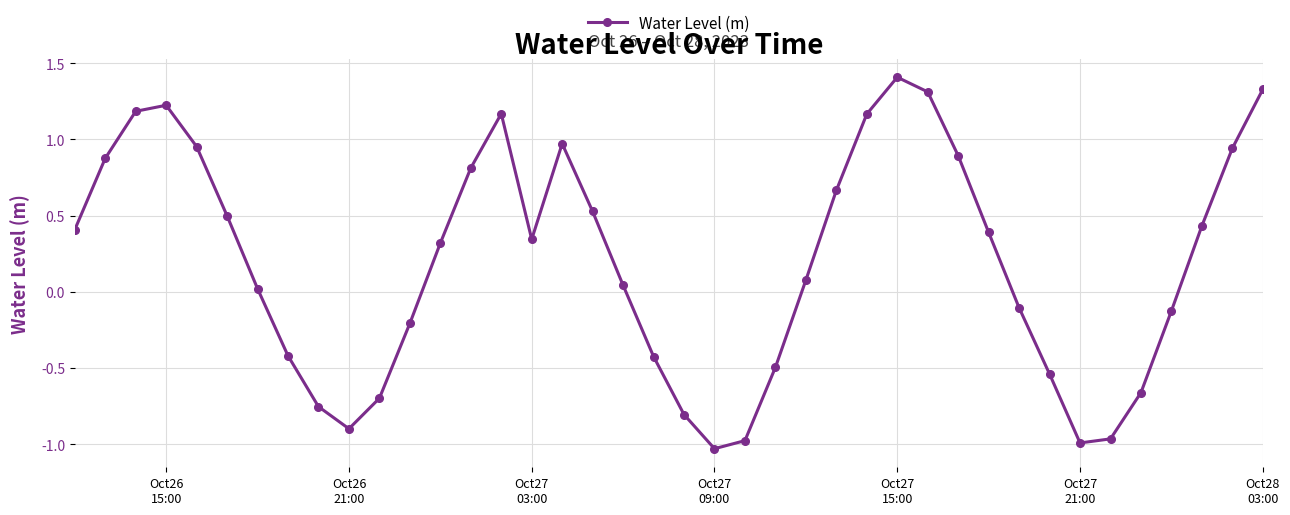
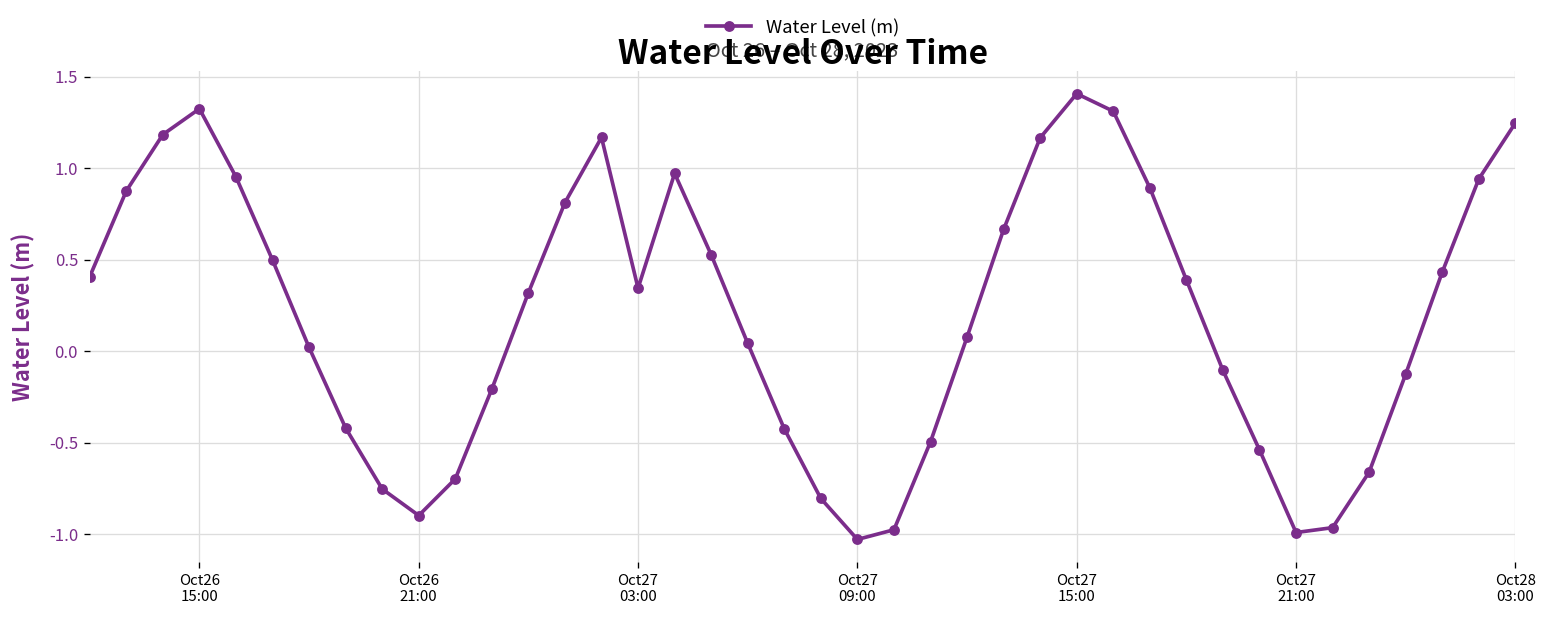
Oct26 15:00: 1.22 -> 1.33
Oct28 03:00: 1.33 -> 1.25
